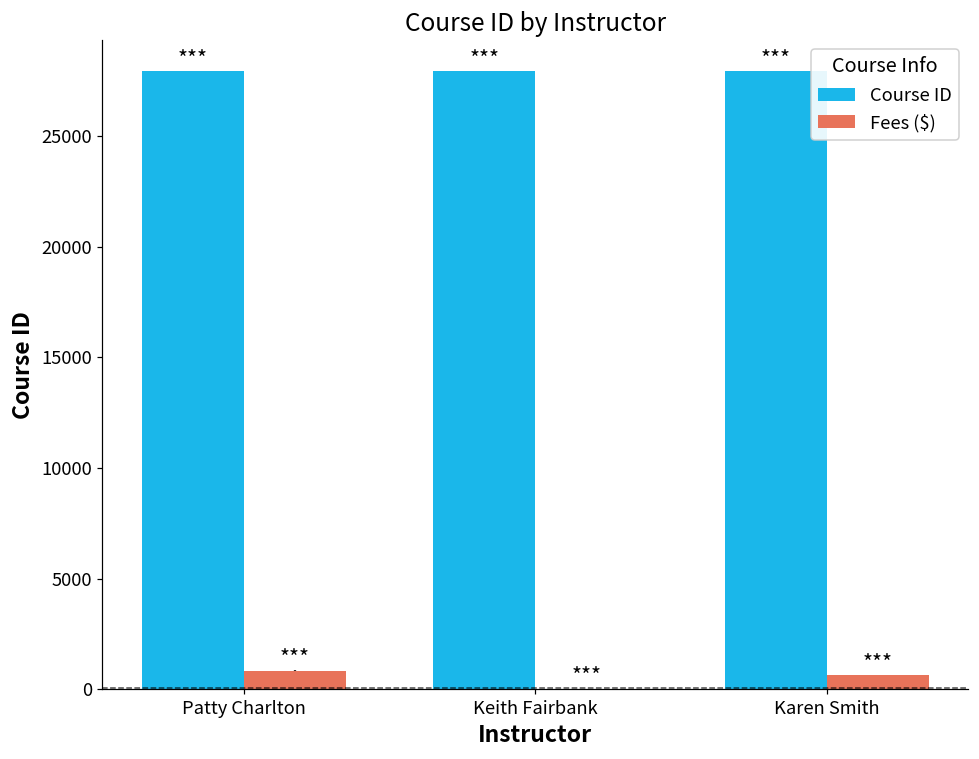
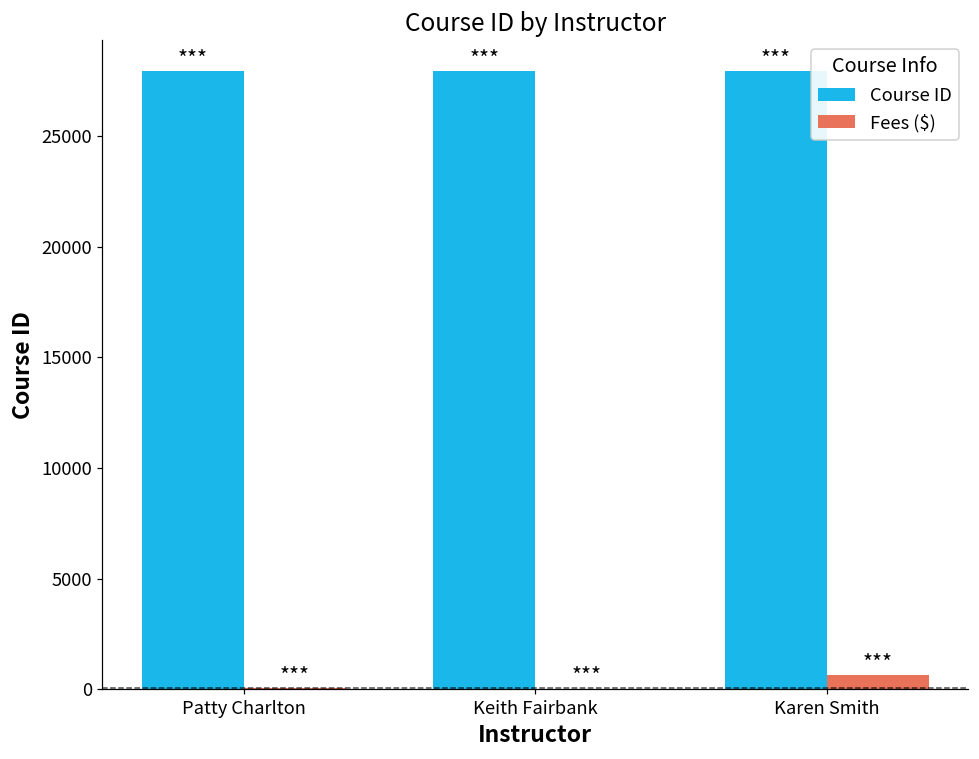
Fees ($), Patty Charlton: 900 -> 100
